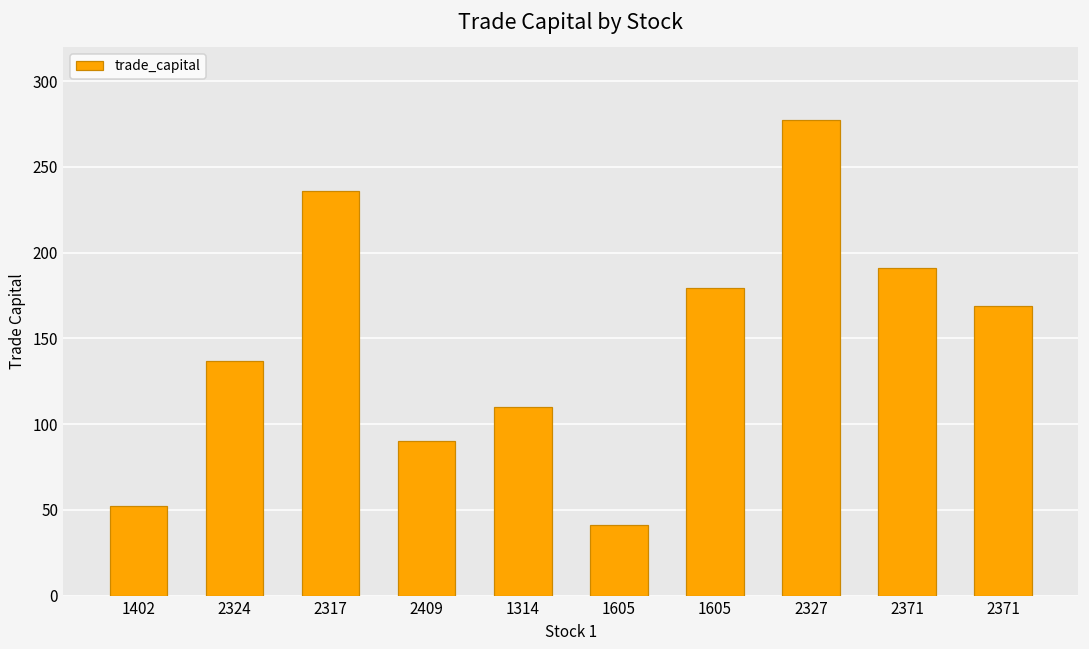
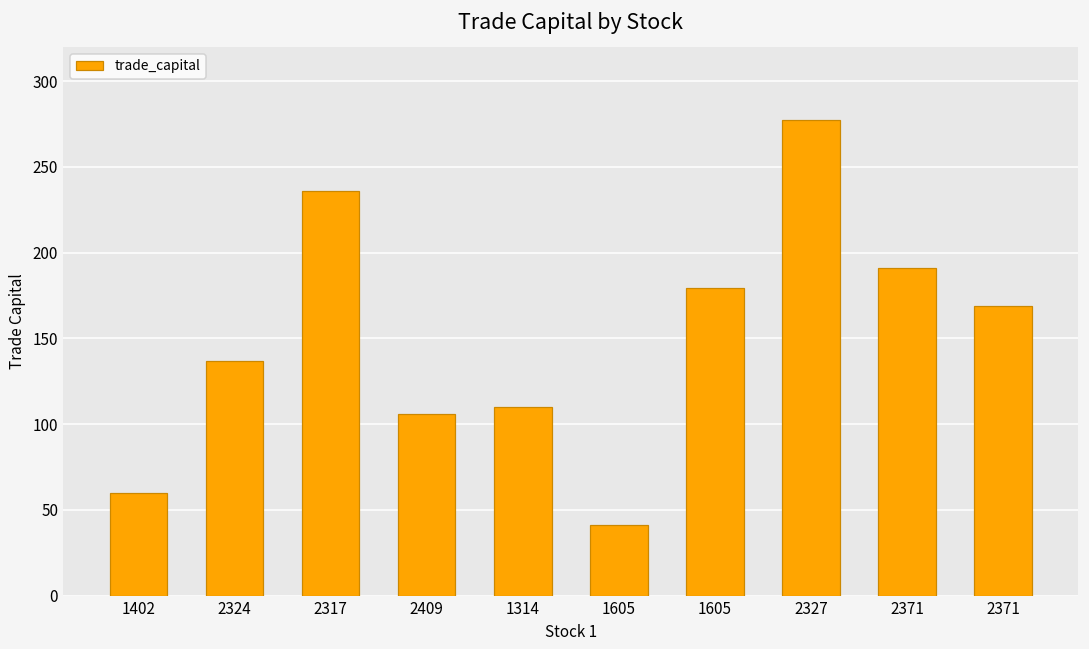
1402: 52 -> 60
2409: 90 -> 106
